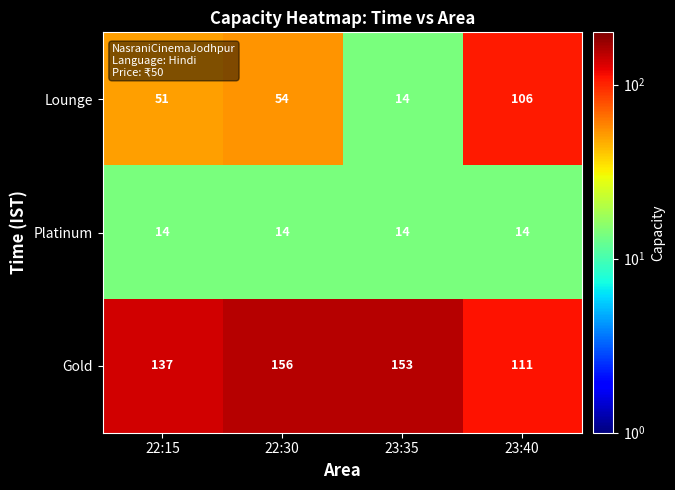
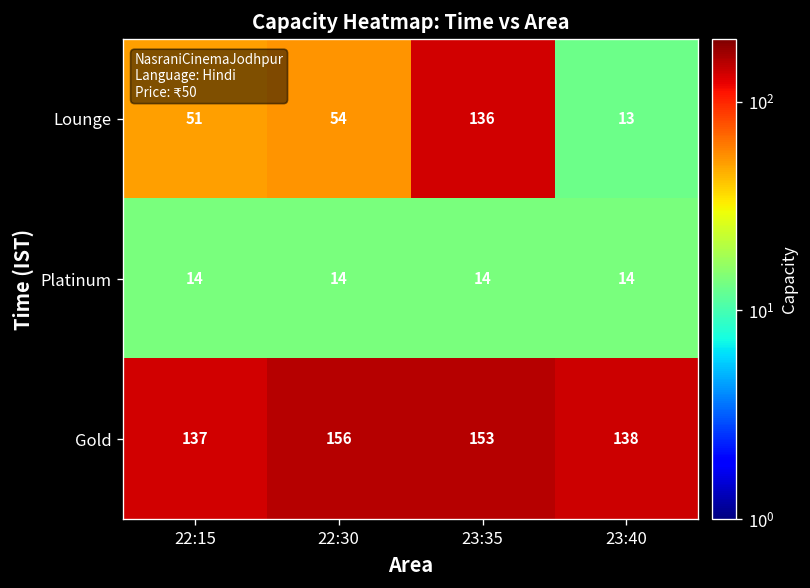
Lounge, 23:35: 14 -> 136
Lounge, 23:40: 106 -> 13
Gold, 23:40: 111 -> 138
